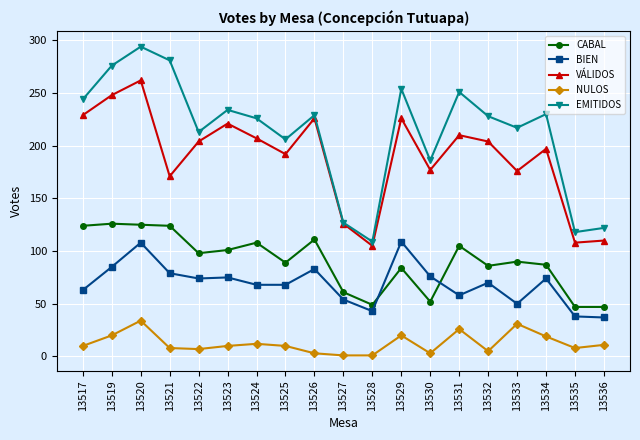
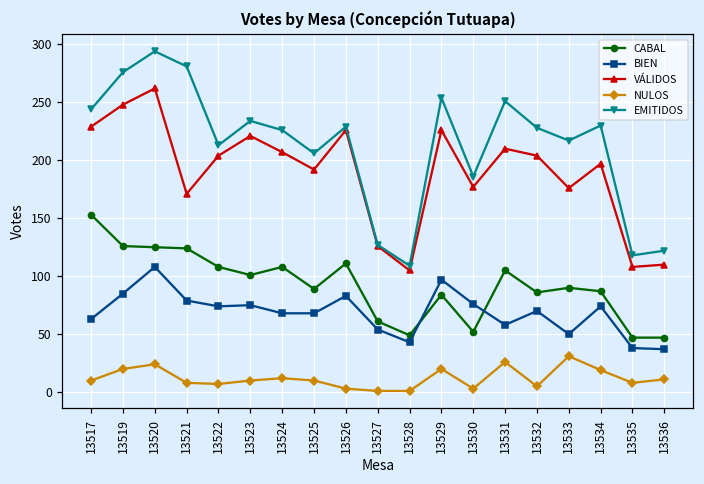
CABAL, 13517: 124 -> 153
NULOS, 13520: 34 -> 24
CABAL, 13522: 98 -> 108
BIEN, 13529: 109 -> 97
